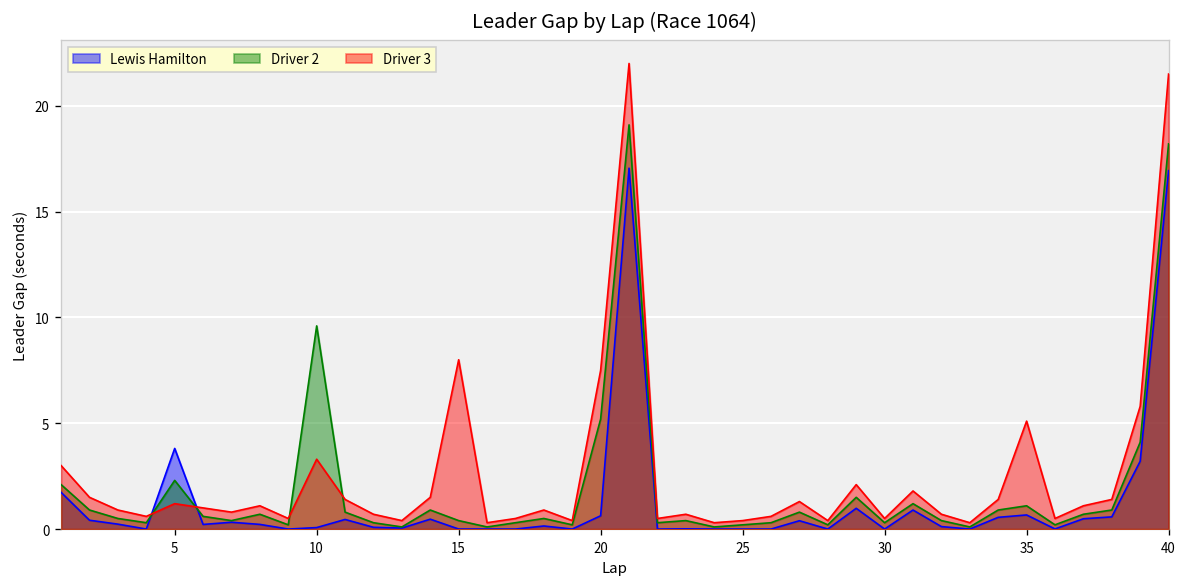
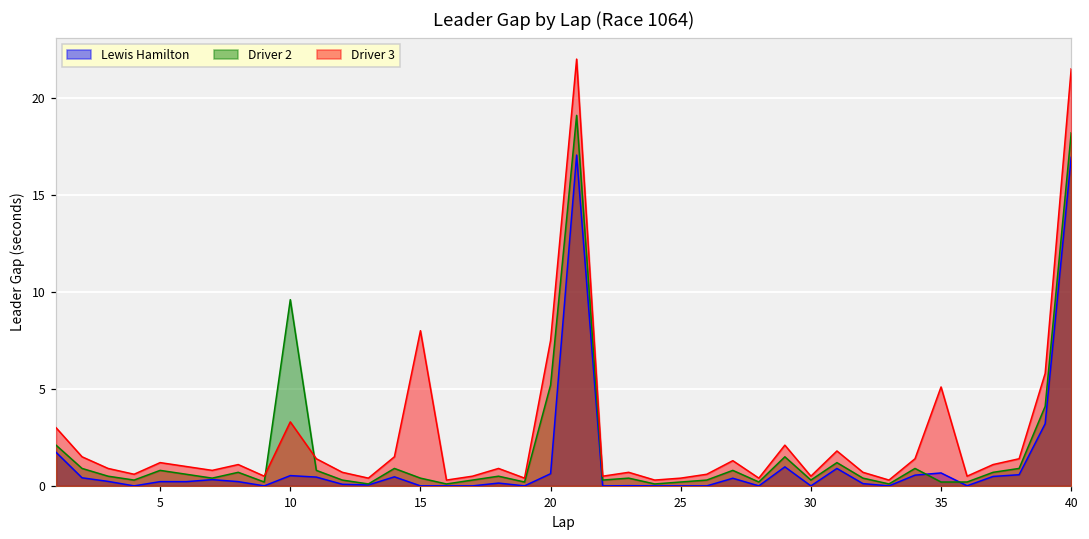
Lewis Hamilton, 5: 3.8 -> 0.2
Driver 2, 5: 2.3 -> 0.8
Lewis Hamilton, 10: 0.1 -> 0.5
Driver 2, 35: 1.1 -> 0.2
